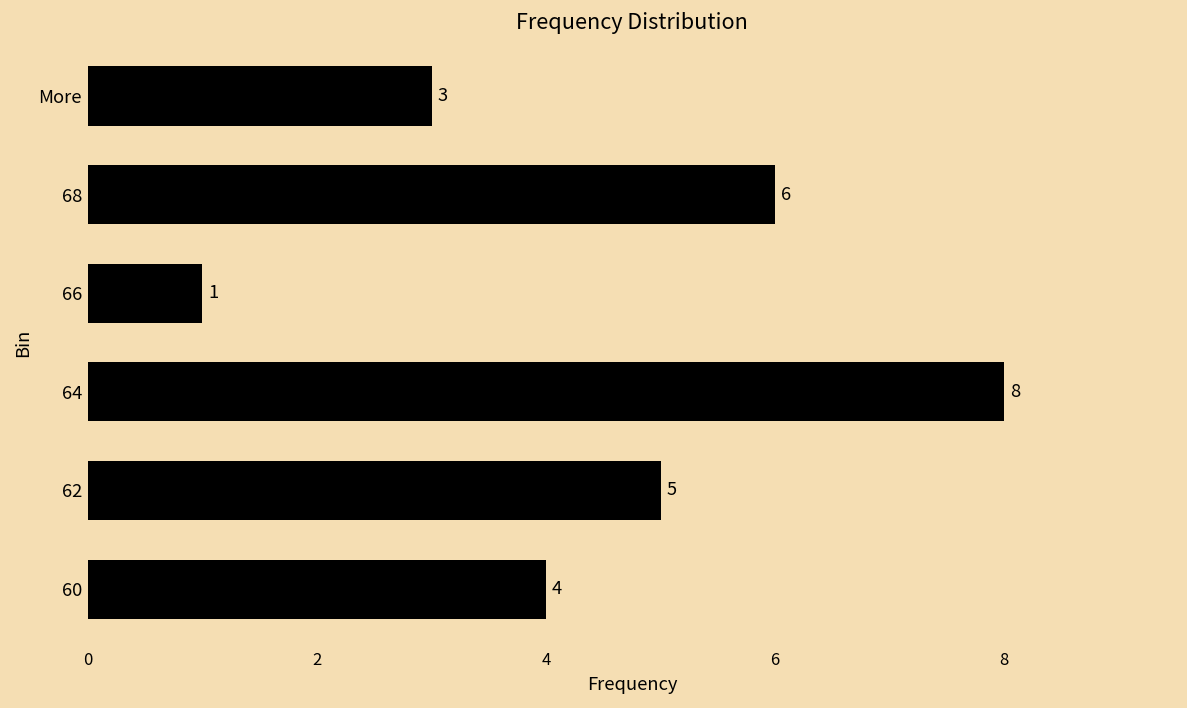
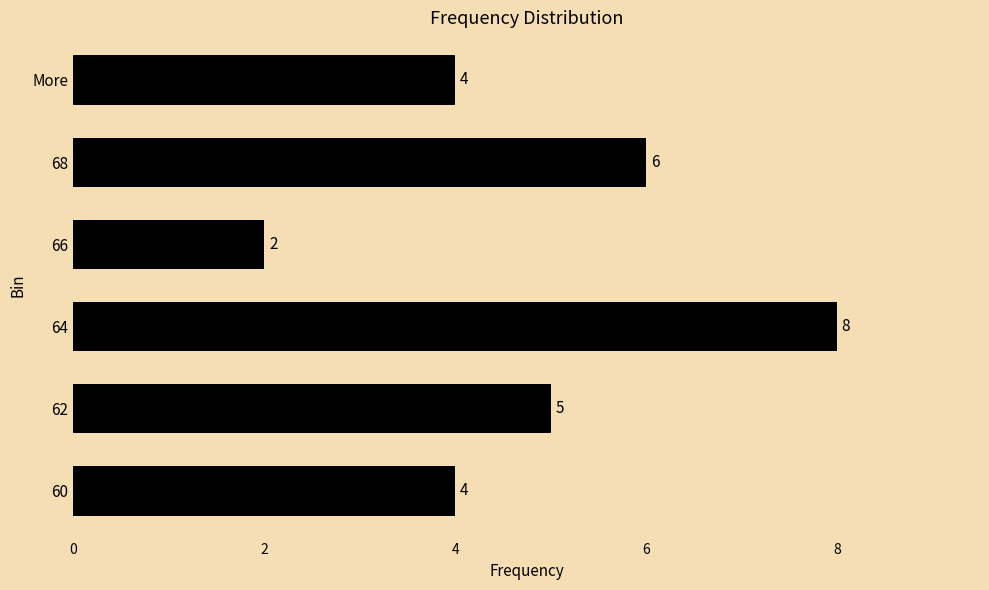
More: 3 -> 4
66: 1 -> 2
